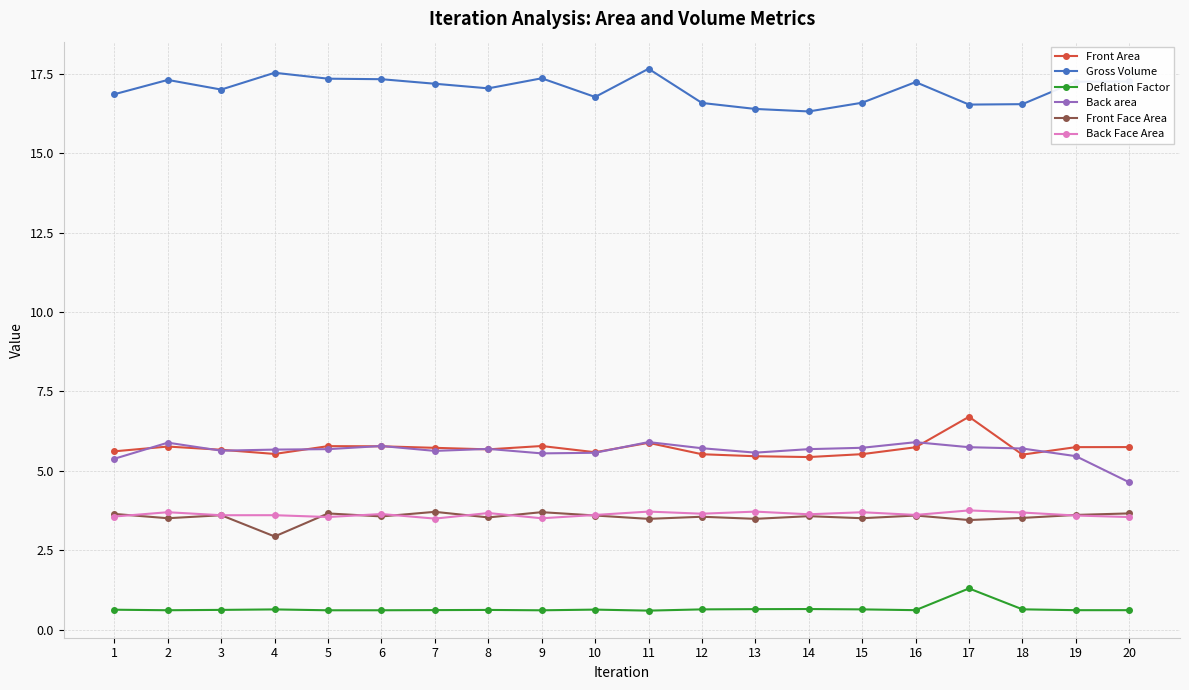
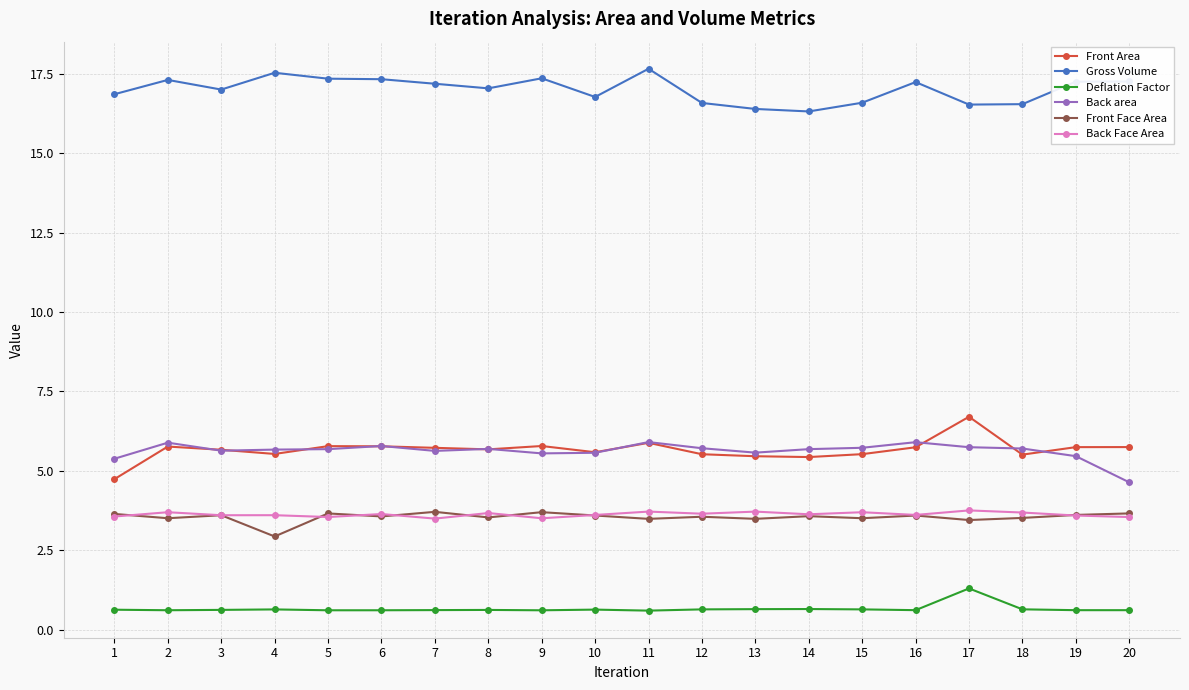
Front Area, 1: 5.6 -> 4.7
